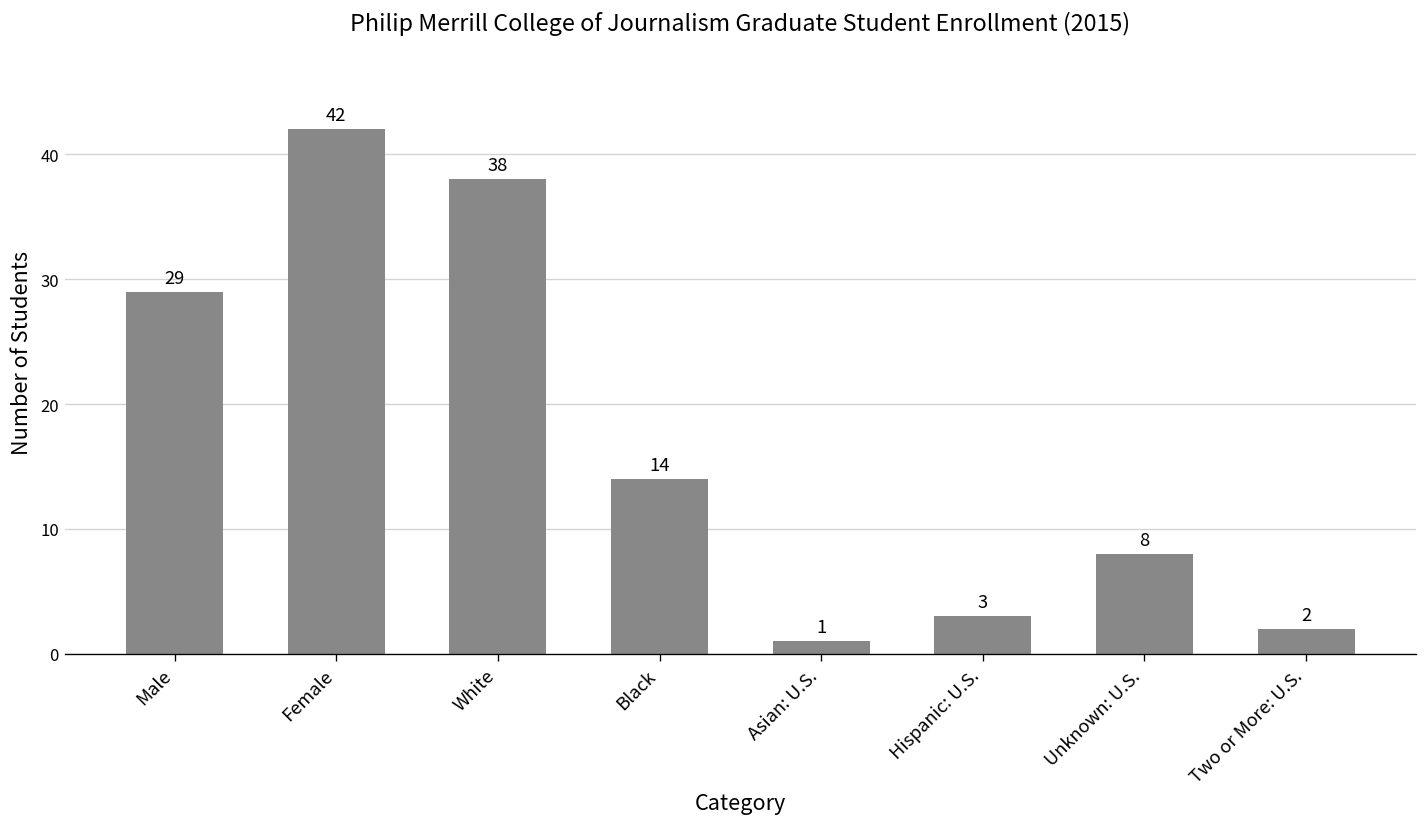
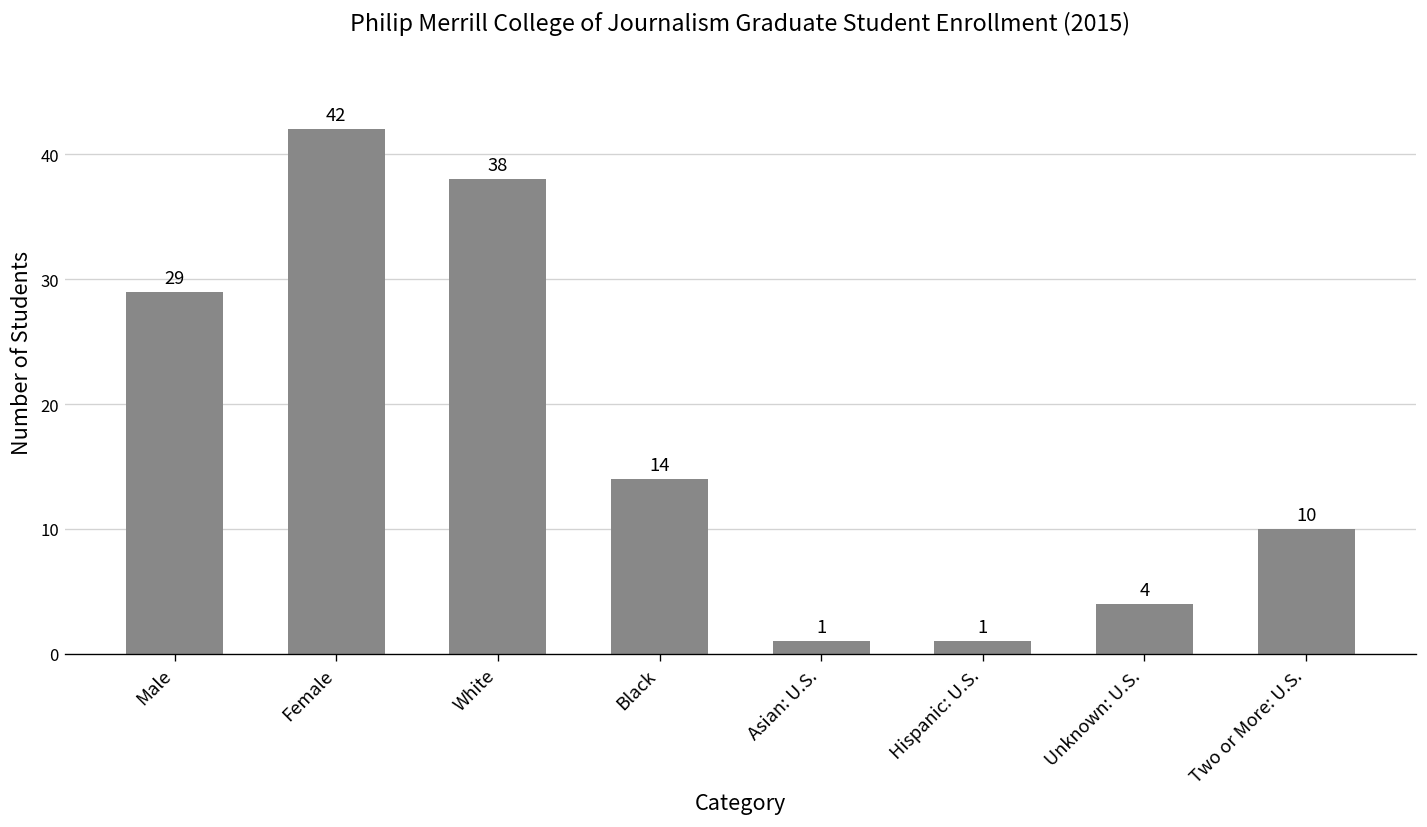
Hispanic: U.S.: 3 -> 1
Unknown: U.S.: 8 -> 4
Two or More: U.S.: 2 -> 10
